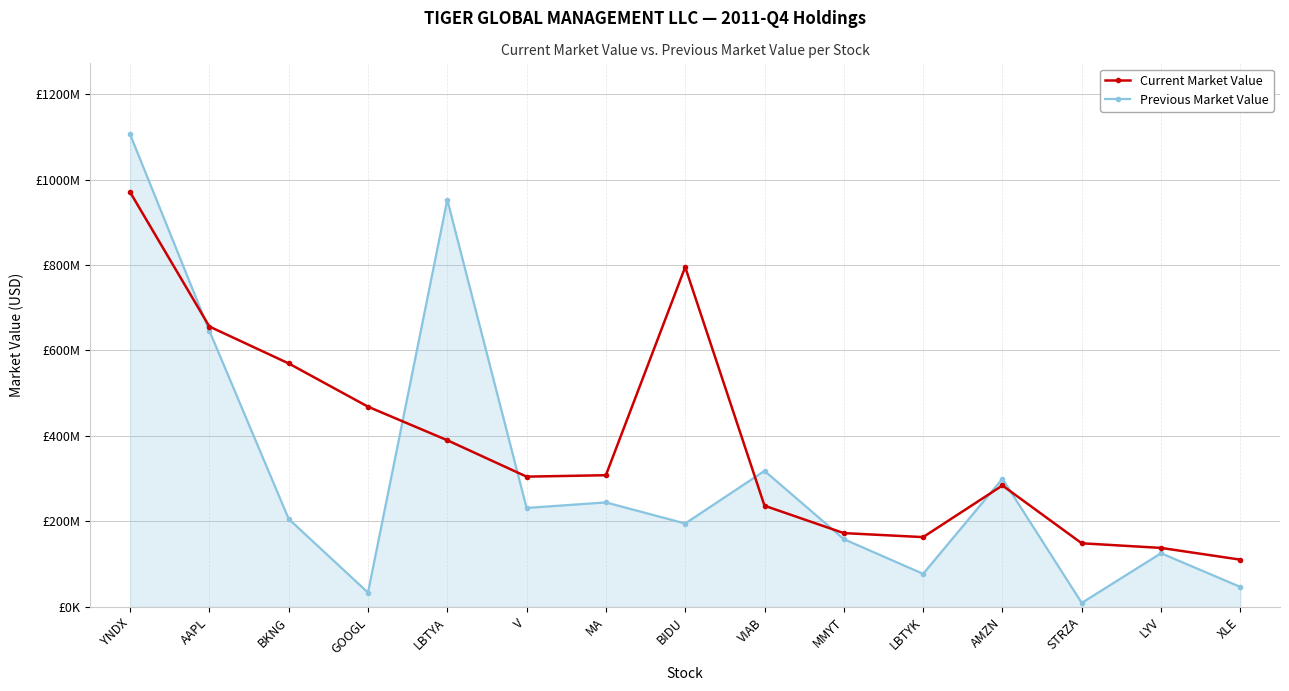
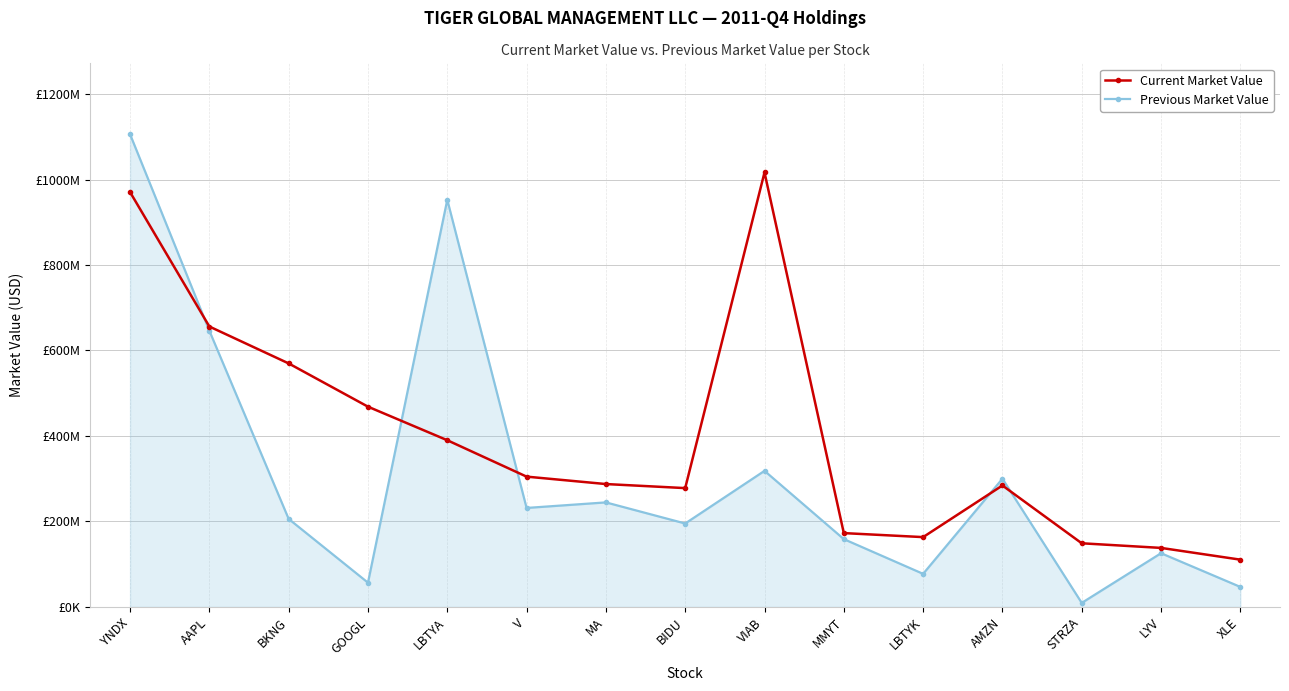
Previous Market Value, GOOGL: £30000000 -> £60000000
Current Market Value, MA: £310000000 -> £290000000
Current Market Value, BIDU: £800000000 -> £280000000
Current Market Value, VIAB: £240000000 -> £1020000000
